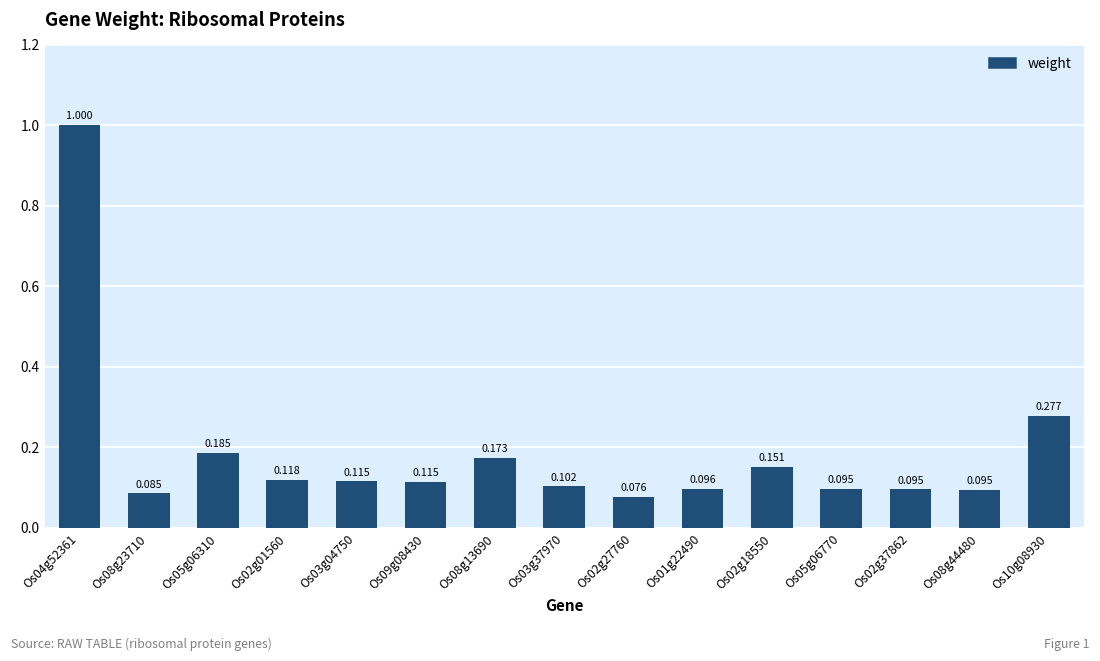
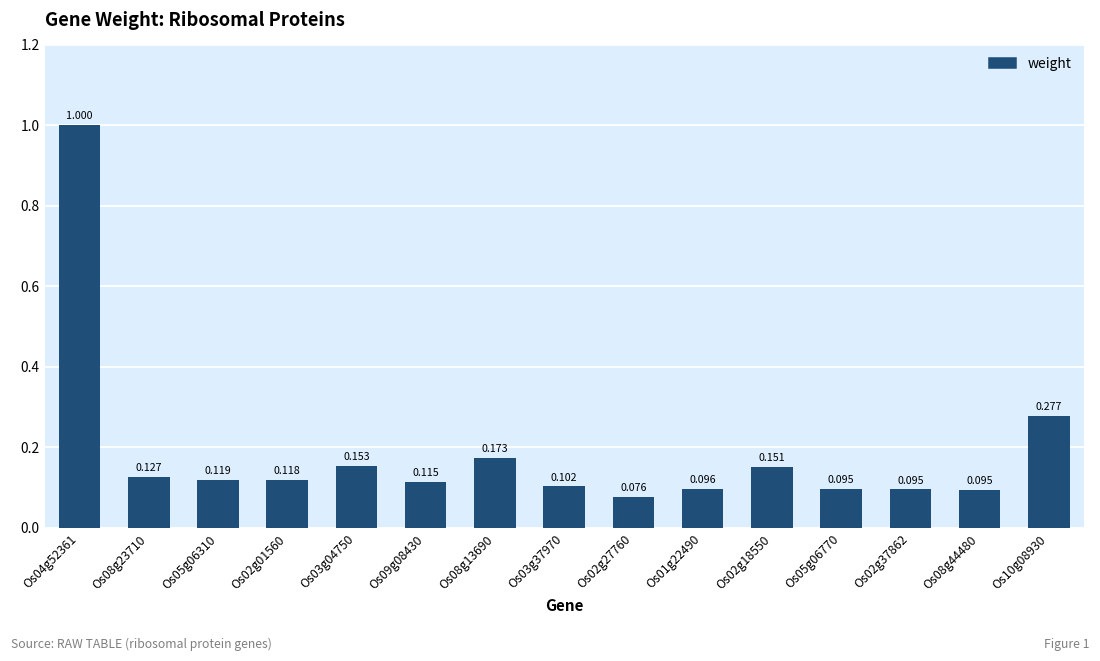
Os08g23710: 0.085 -> 0.127
Os05g06310: 0.185 -> 0.119
Os03g04750: 0.115 -> 0.153
